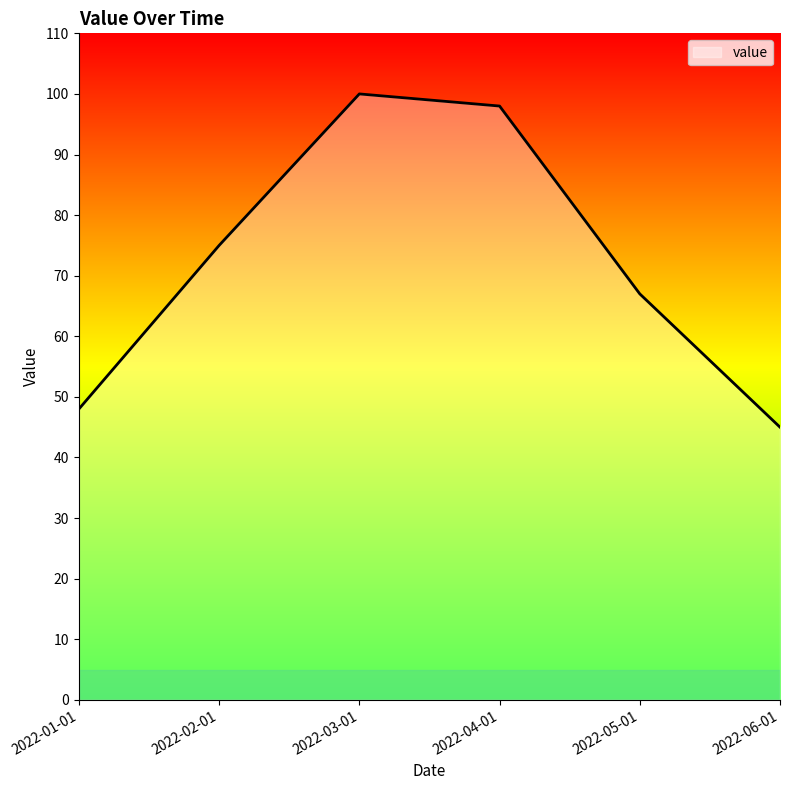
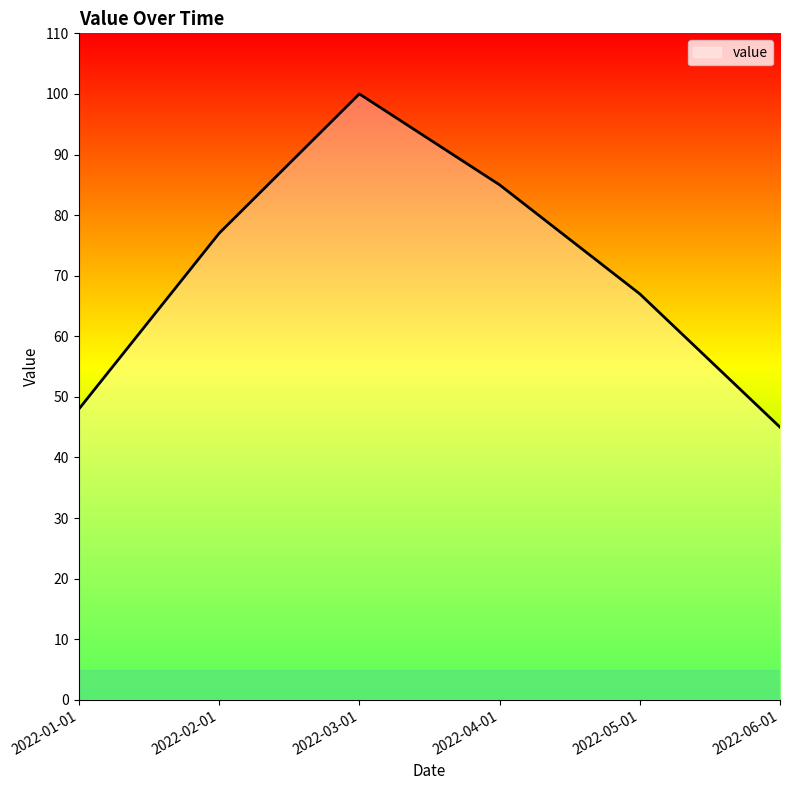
2022-02-01: 75 -> 77
2022-04-01: 98 -> 85
